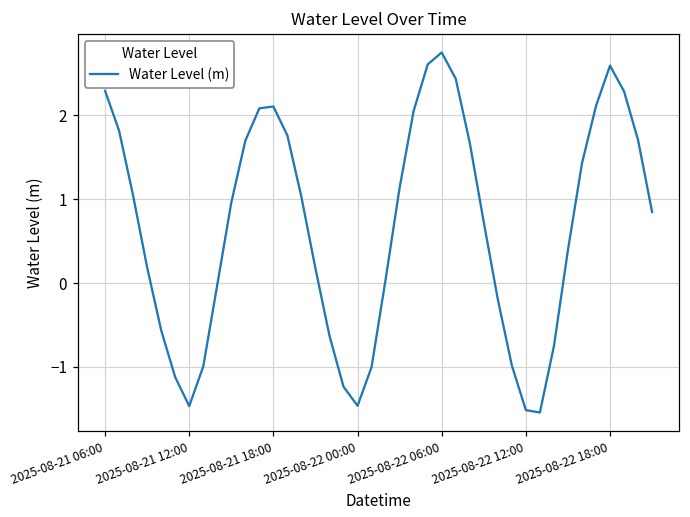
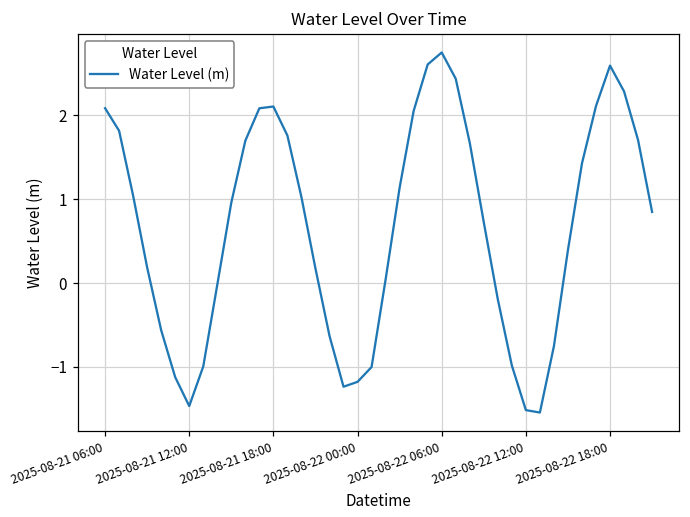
2025-08-21 06:00: 2.3 -> 2.1
2025-08-22 00:00: -1.5 -> -1.2
